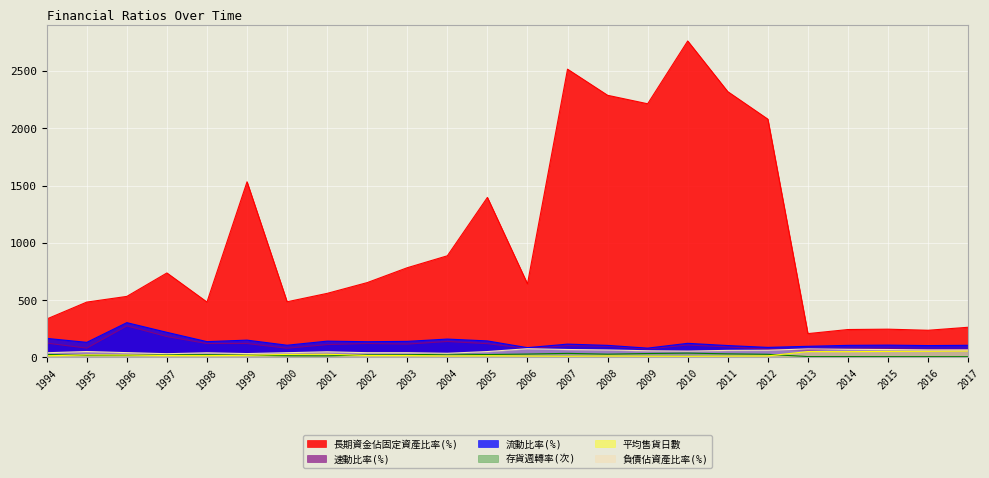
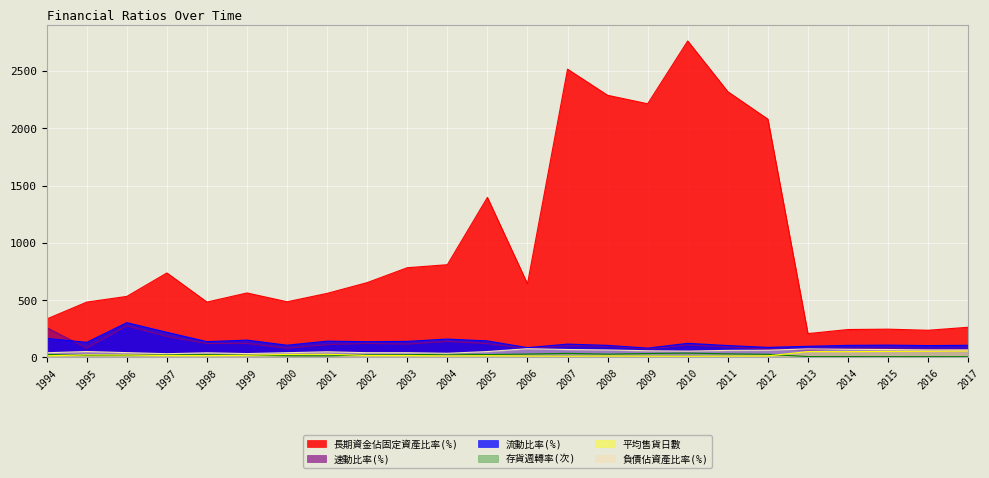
速動比率(%), 1994: 120 -> 260
長期資金佔固定資產比率(%), 1999: 1530 -> 560
長期資金佔固定資產比率(%), 2004: 890 -> 810
